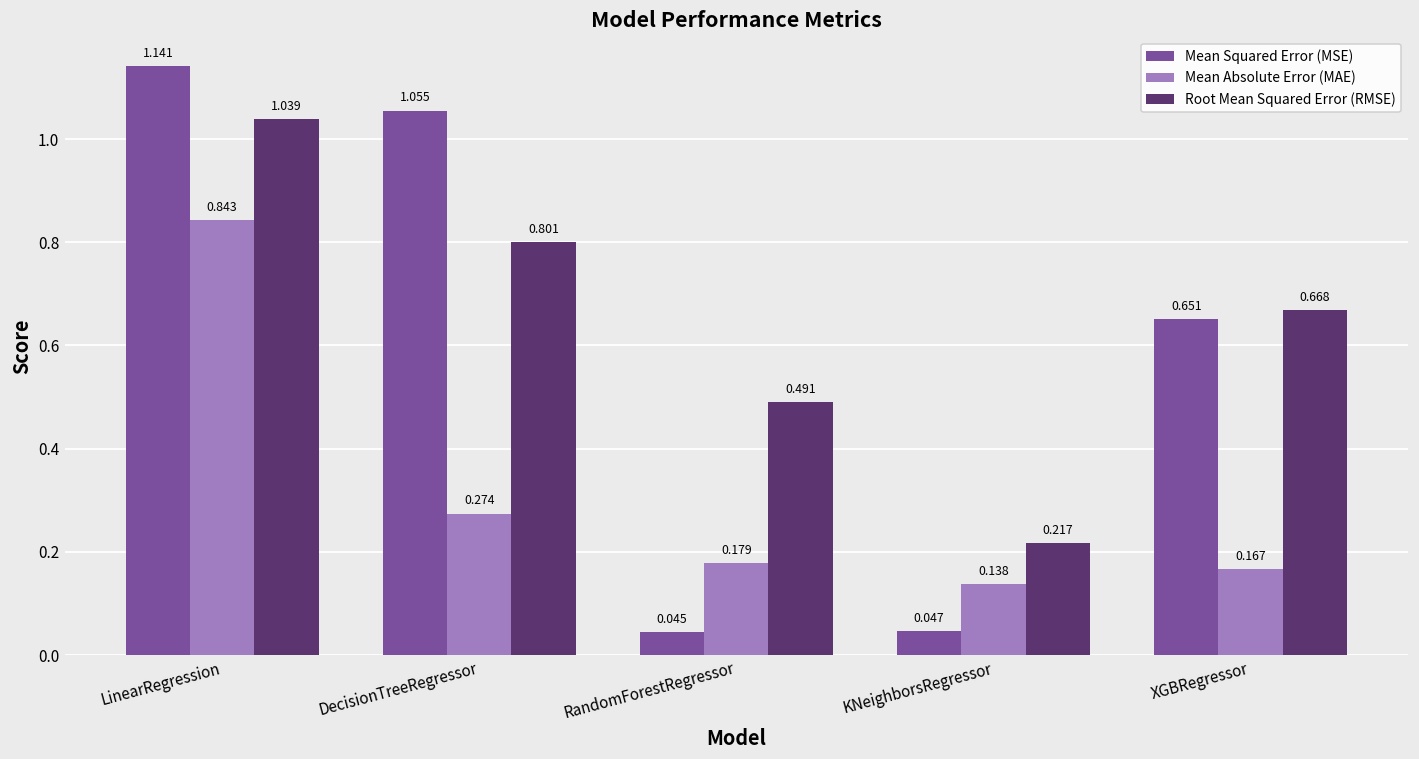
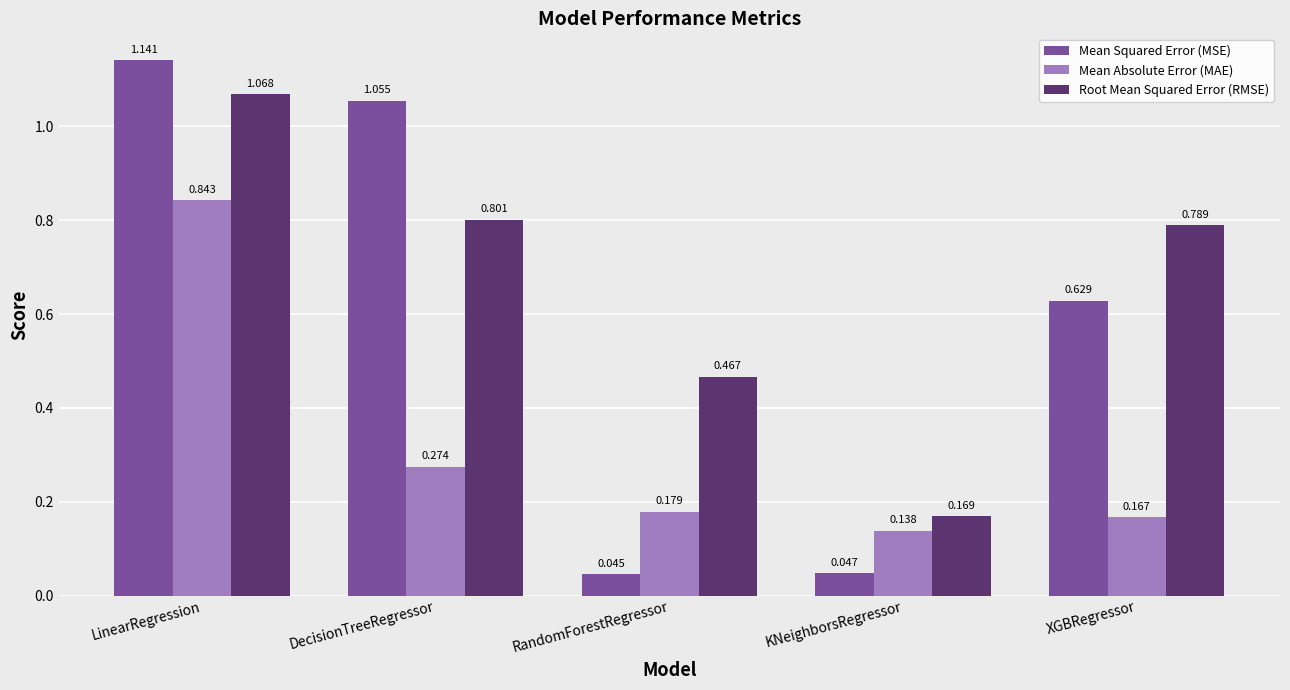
Root Mean Squared Error (RMSE), LinearRegression: 1.039 -> 1.068
Root Mean Squared Error (RMSE), RandomForestRegressor: 0.491 -> 0.467
Root Mean Squared Error (RMSE), KNeighborsRegressor: 0.217 -> 0.169
Mean Squared Error (MSE), XGBRegressor: 0.651 -> 0.629
Root Mean Squared Error (RMSE), XGBRegressor: 0.668 -> 0.789
